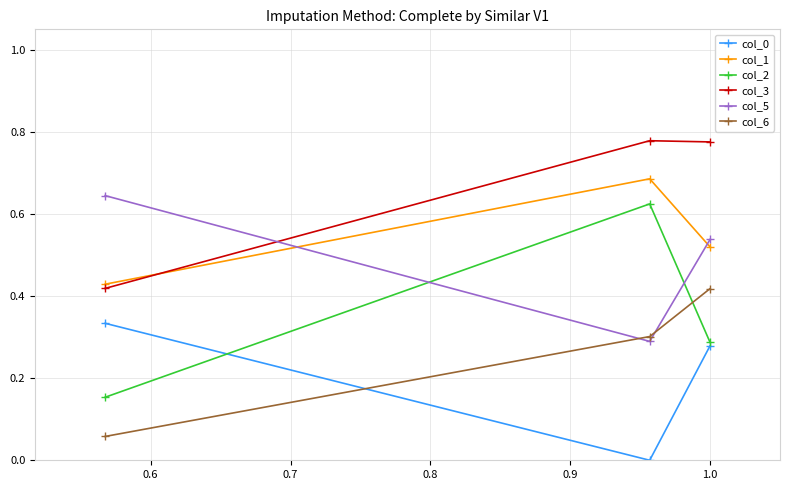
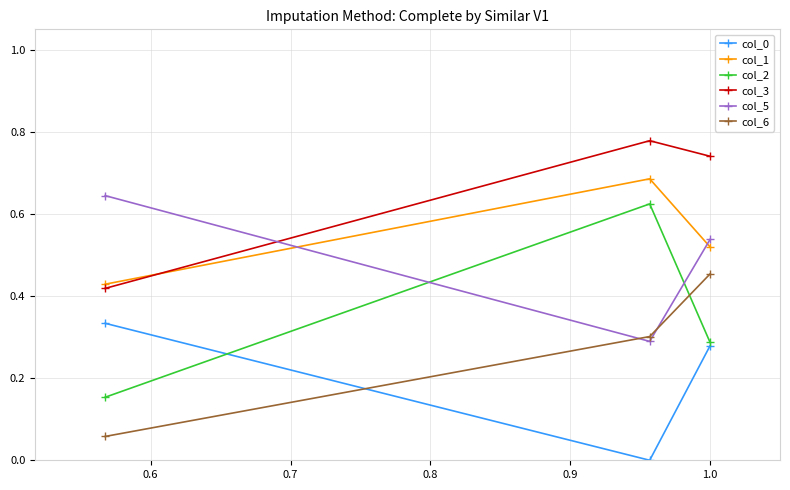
col_3, 1.0: 0.78 -> 0.74
col_6, 1.0: 0.42 -> 0.45
